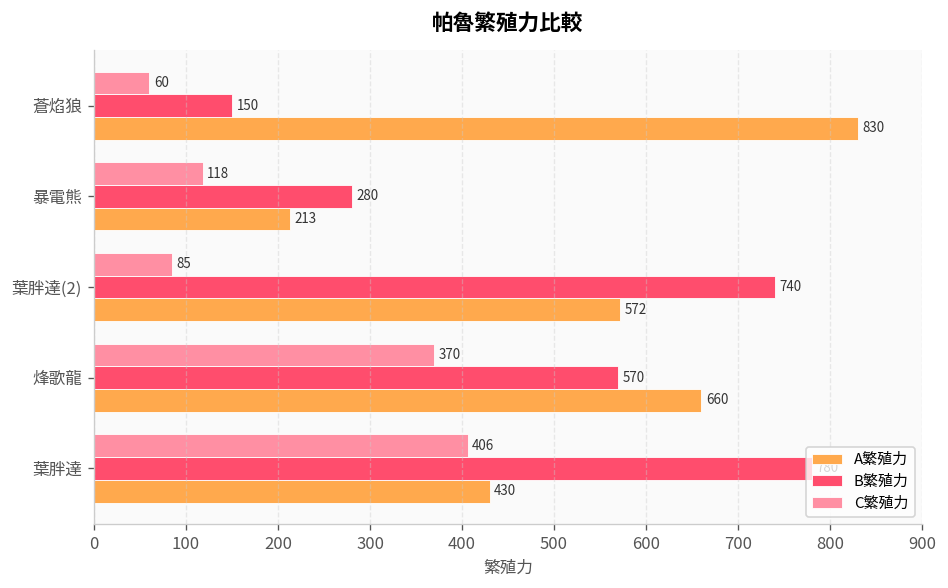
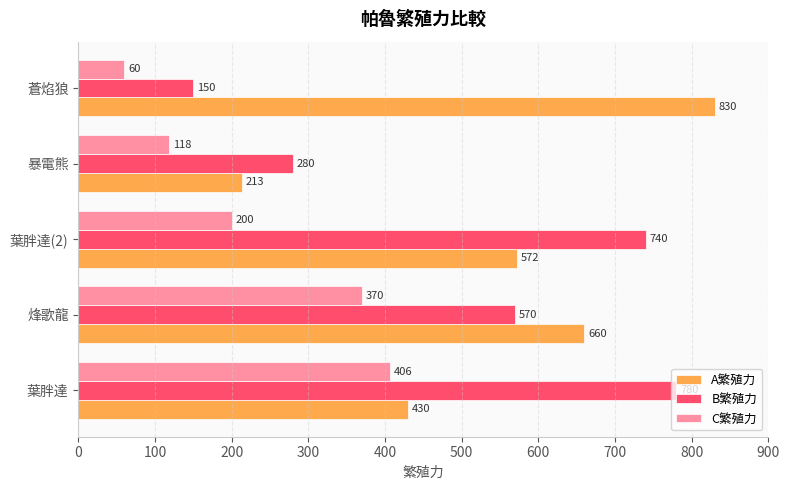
C繁殖力, 葉胖達(2): 85 -> 200
